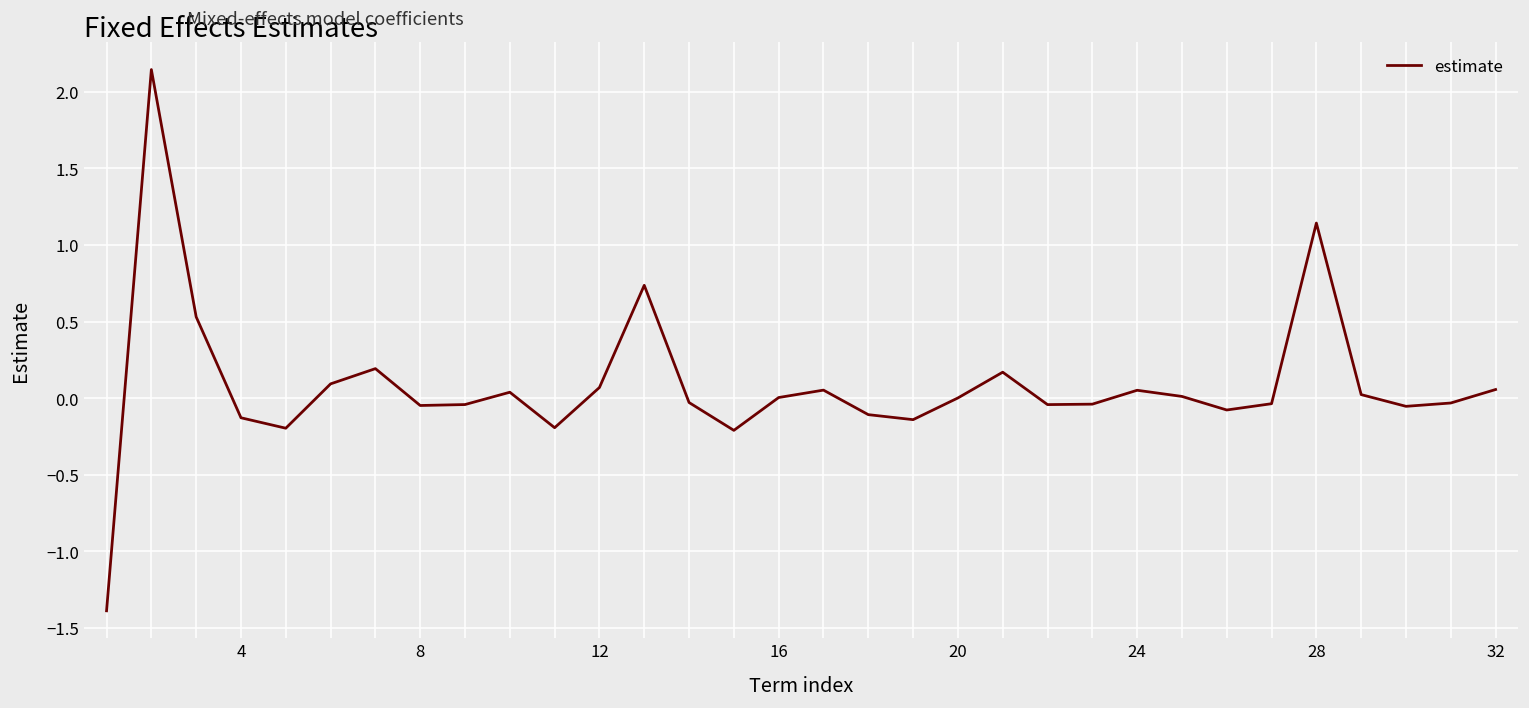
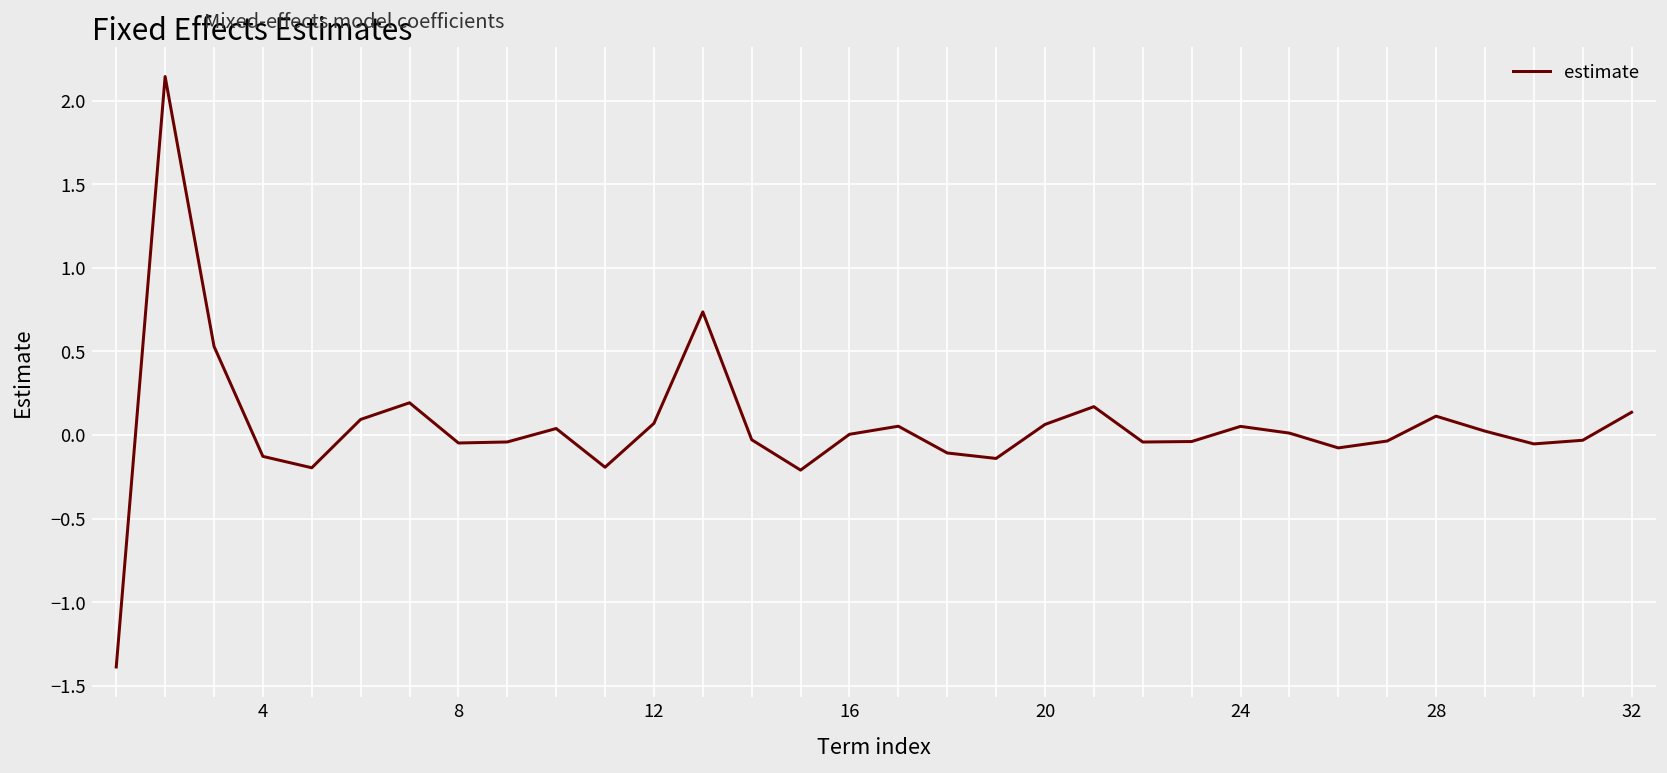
20: 0.00 -> 0.06
28: 1.14 -> 0.11
32: 0.06 -> 0.14
